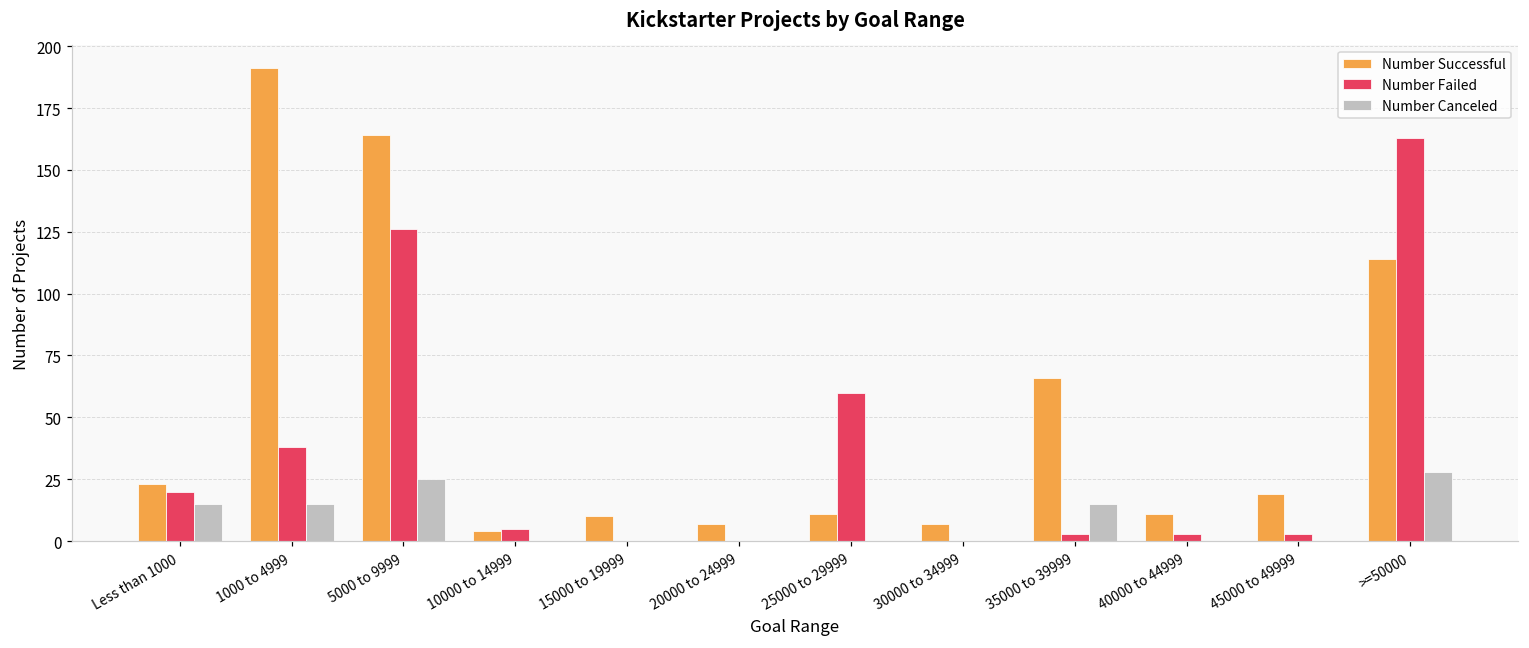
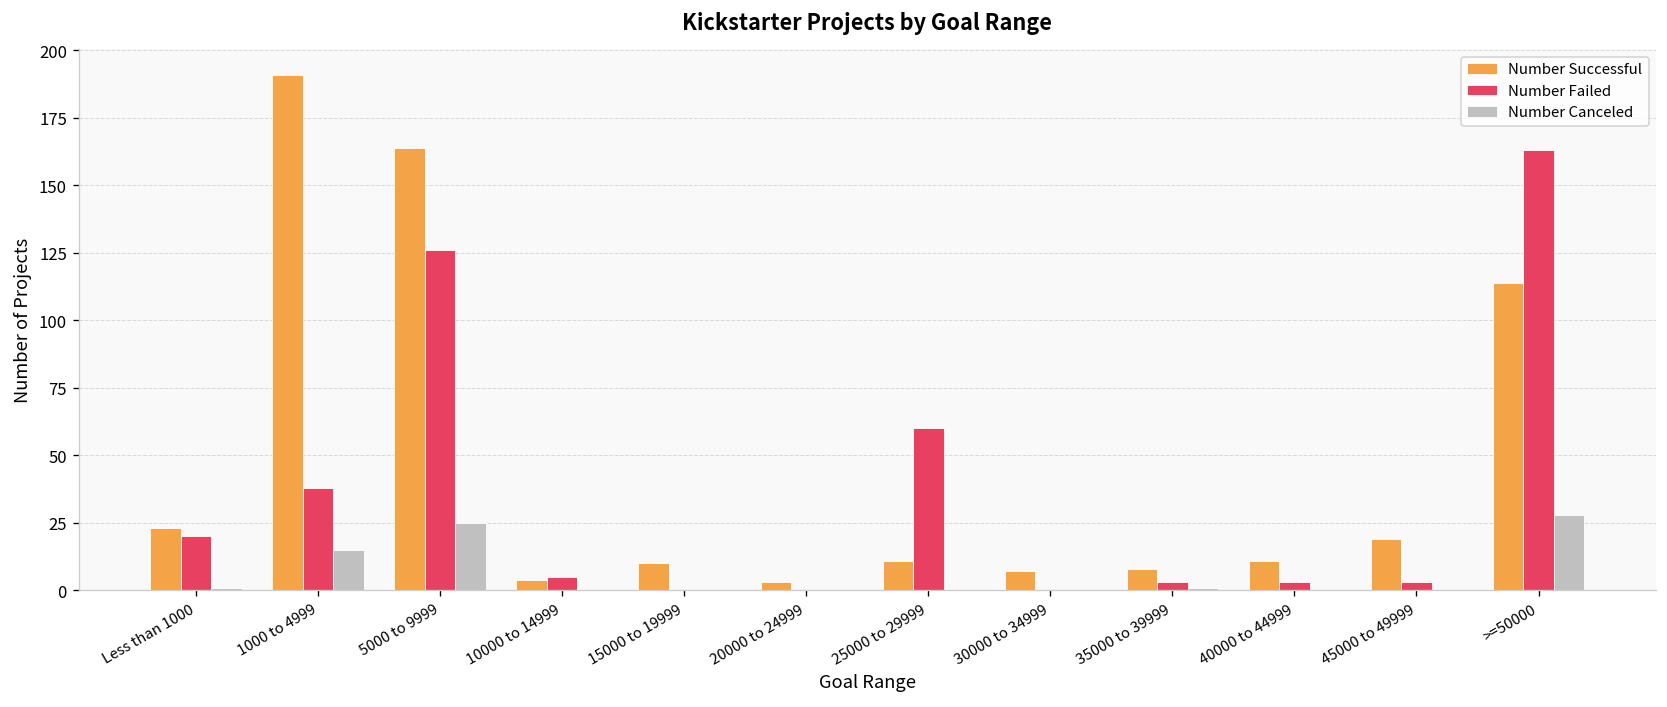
Number Canceled, Less than 1000: 15 -> 1
Number Successful, 20000 to 24999: 7 -> 3
Number Successful, 35000 to 39999: 66 -> 8
Number Canceled, 35000 to 39999: 15 -> 1
